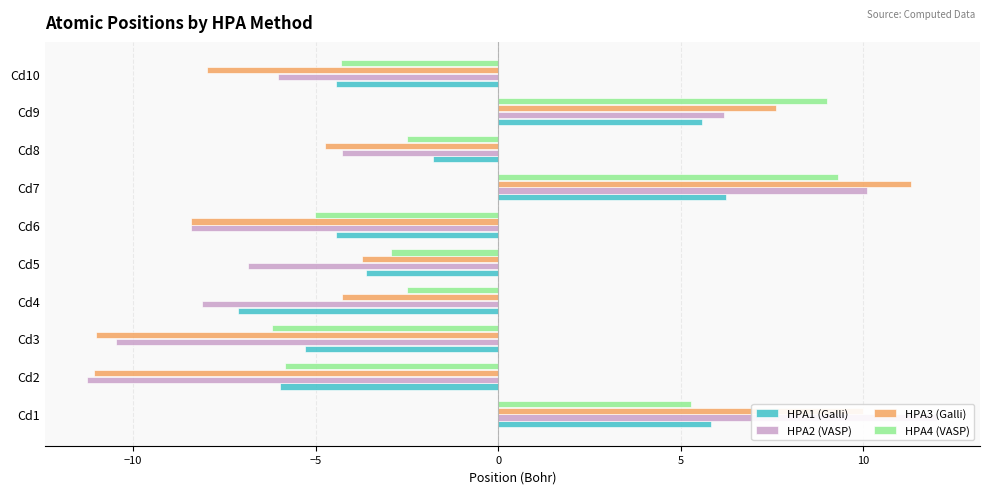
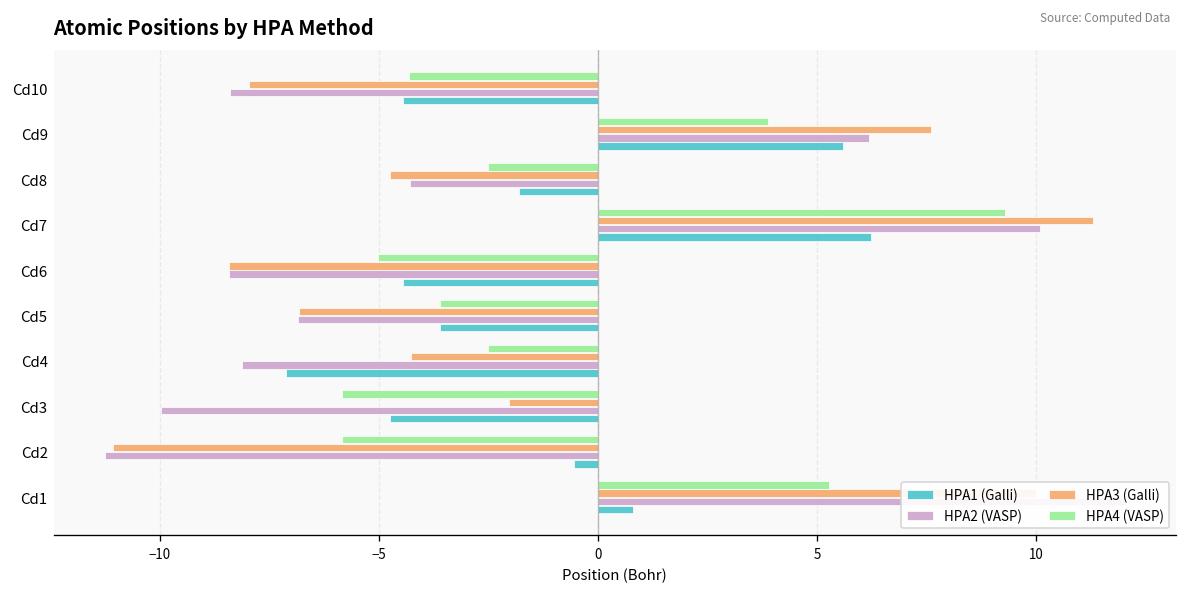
HPA2 (VASP), Cd10: -6.0 -> -8.4
HPA4 (VASP), Cd9: 9.0 -> 3.9
HPA4 (VASP), Cd5: -2.9 -> -3.6
HPA3 (Galli), Cd5: -3.7 -> -6.8
HPA4 (VASP), Cd3: -6.2 -> -5.8
HPA3 (Galli), Cd3: -11.0 -> -2.0
HPA2 (VASP), Cd3: -10.5 -> -10.0
HPA1 (Galli), Cd3: -5.3 -> -4.7
HPA1 (Galli), Cd2: -6.0 -> -0.6
HPA1 (Galli), Cd1: 5.8 -> 0.8
